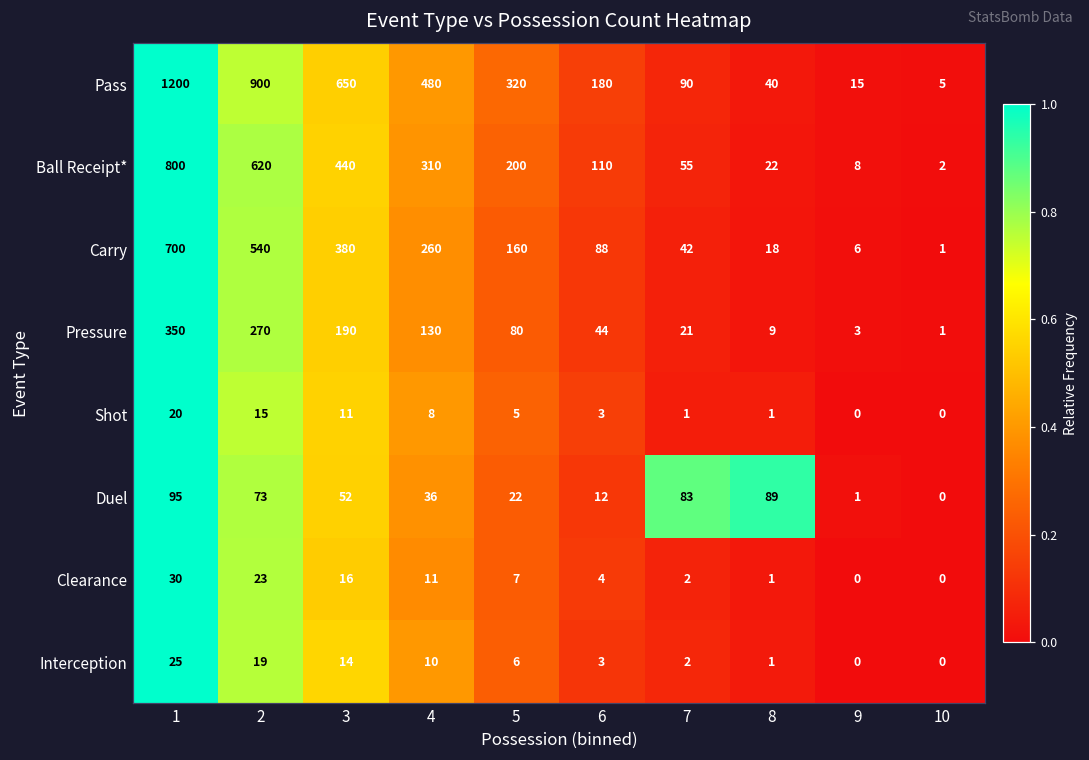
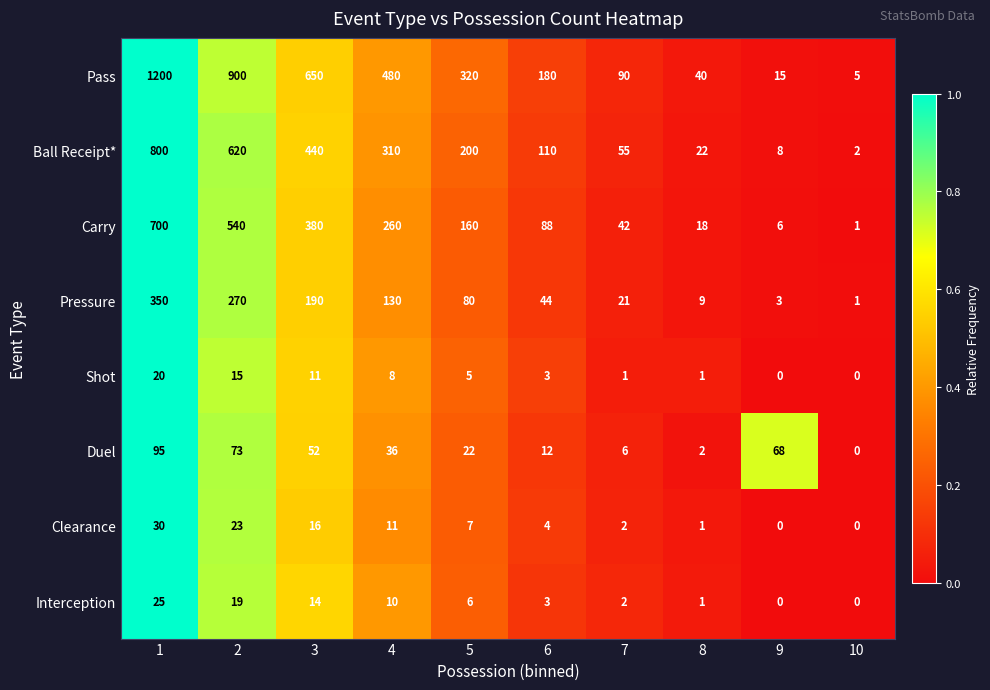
Duel, 7: 83 -> 6
Duel, 8: 89 -> 2
Duel, 9: 1 -> 68
